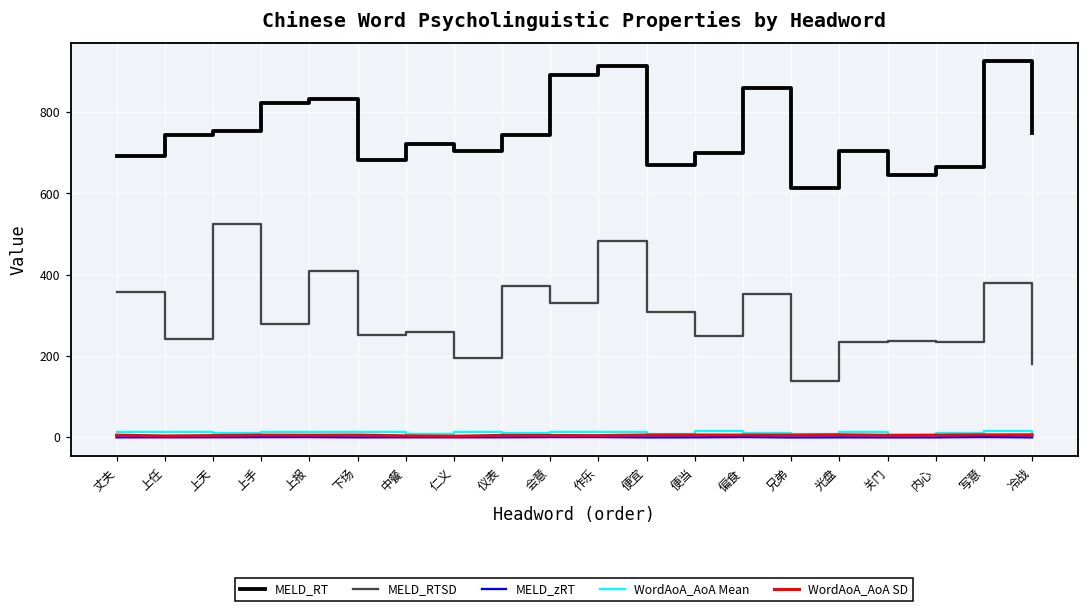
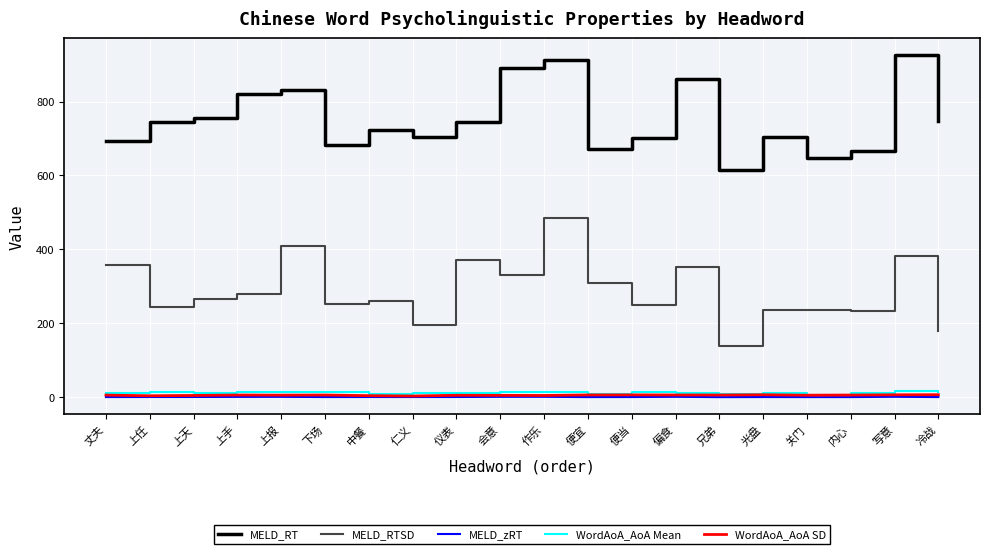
MELD_RTSD, 上天: 520 -> 260
